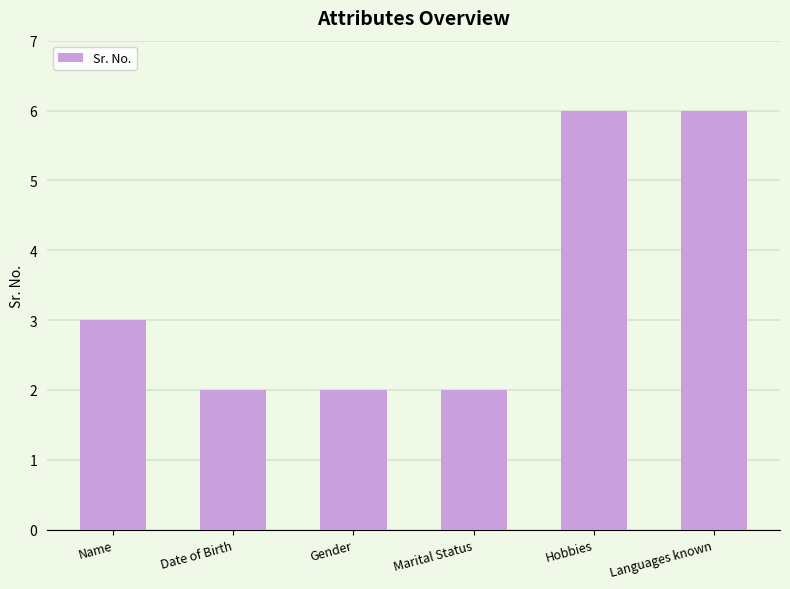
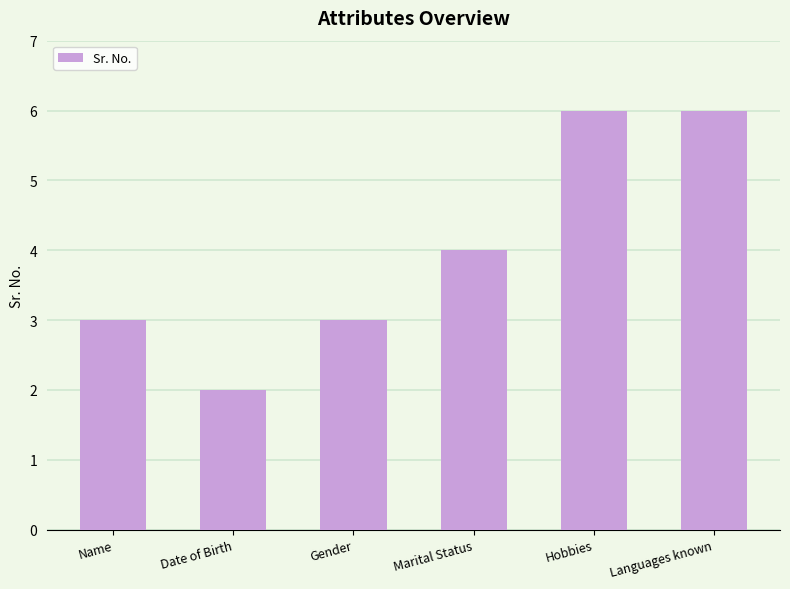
Gender: 2 -> 3
Marital Status: 2 -> 4
